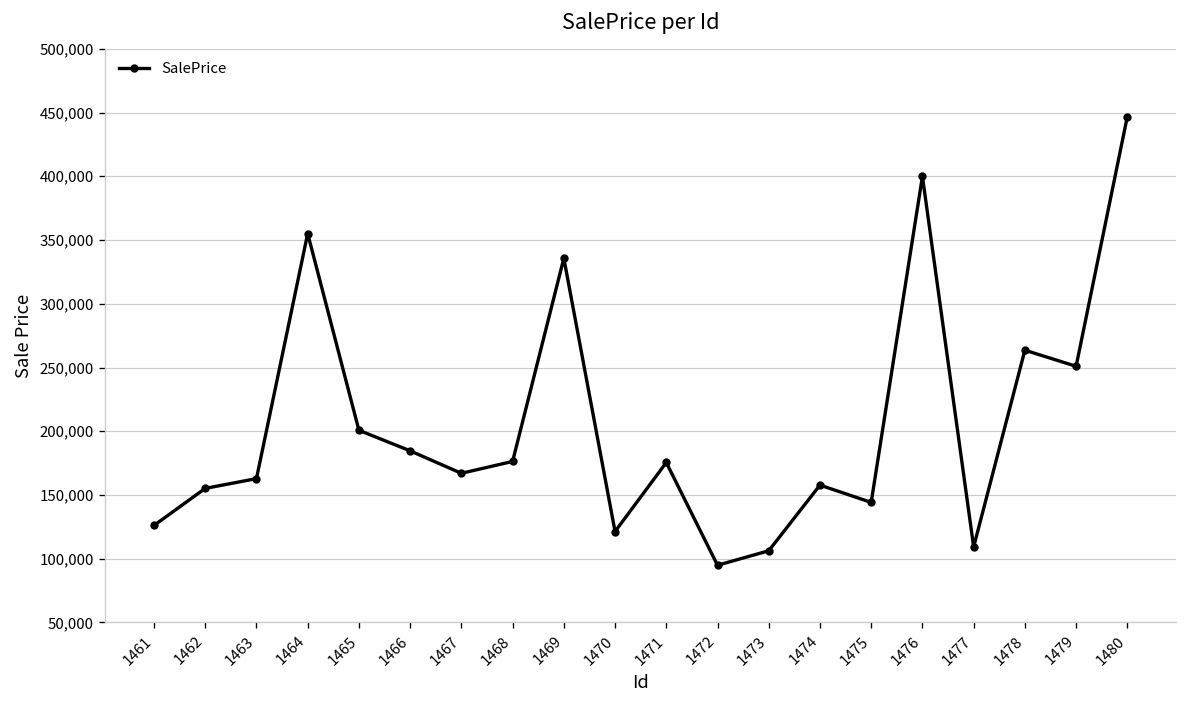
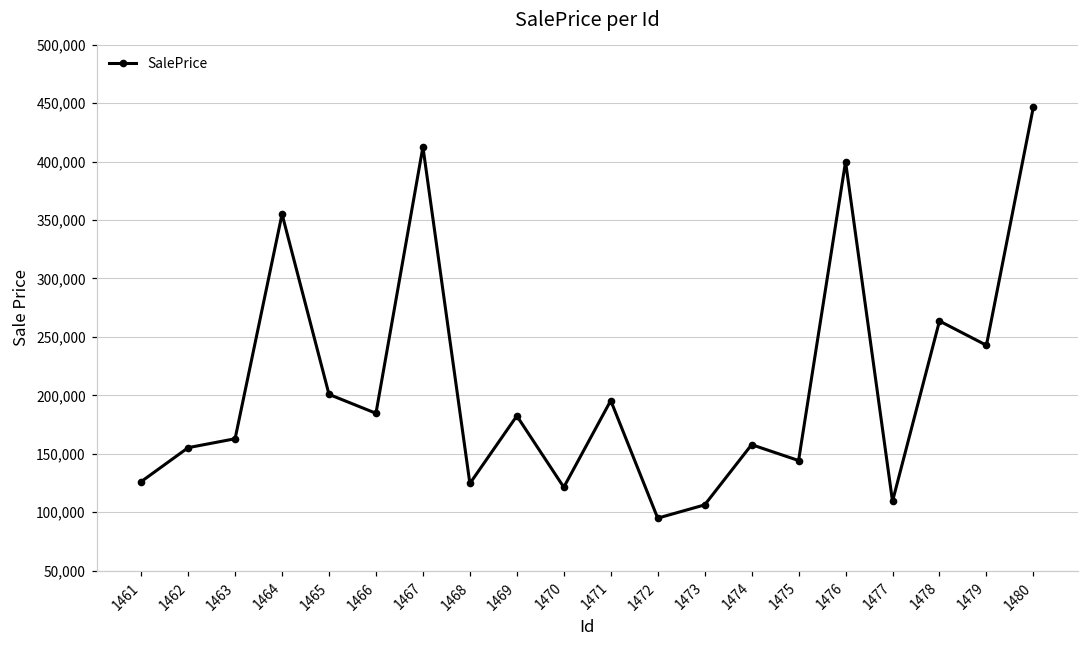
1467: 167,000 -> 413,000
1468: 176,000 -> 125,000
1469: 336,000 -> 182,000
1471: 175,000 -> 196,000
1479: 251,000 -> 243,000
